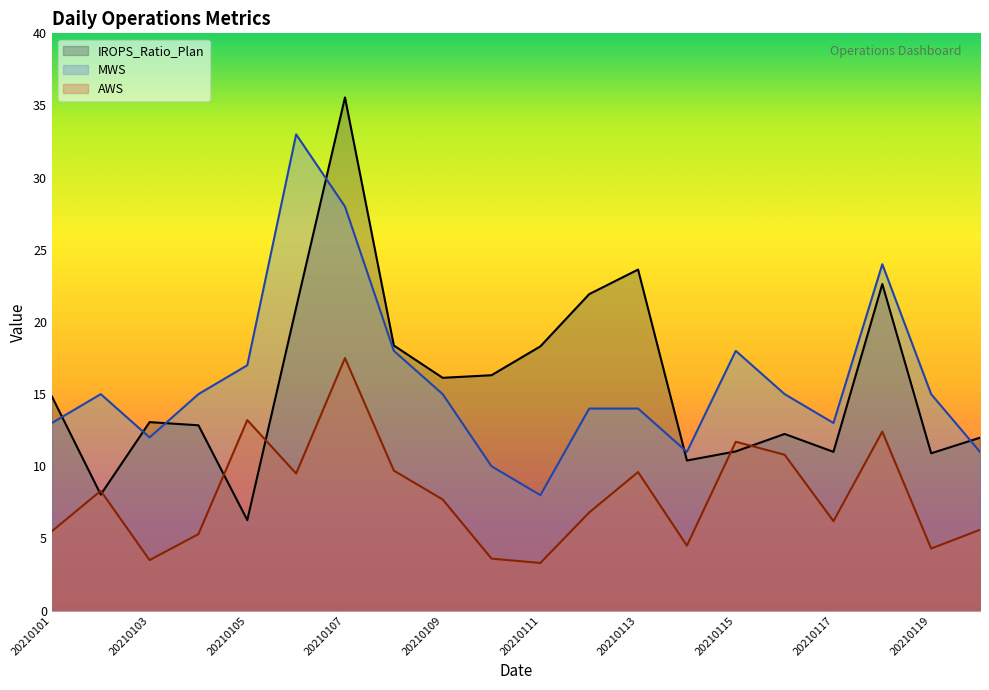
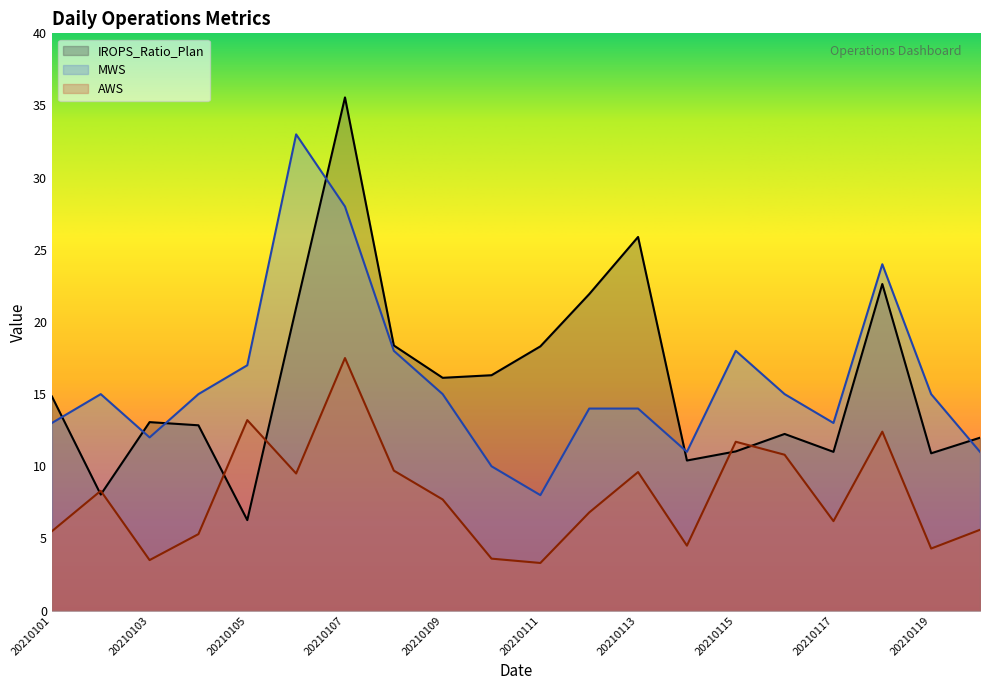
IROPS_Ratio_Plan, 20210113: 23.6 -> 25.9
